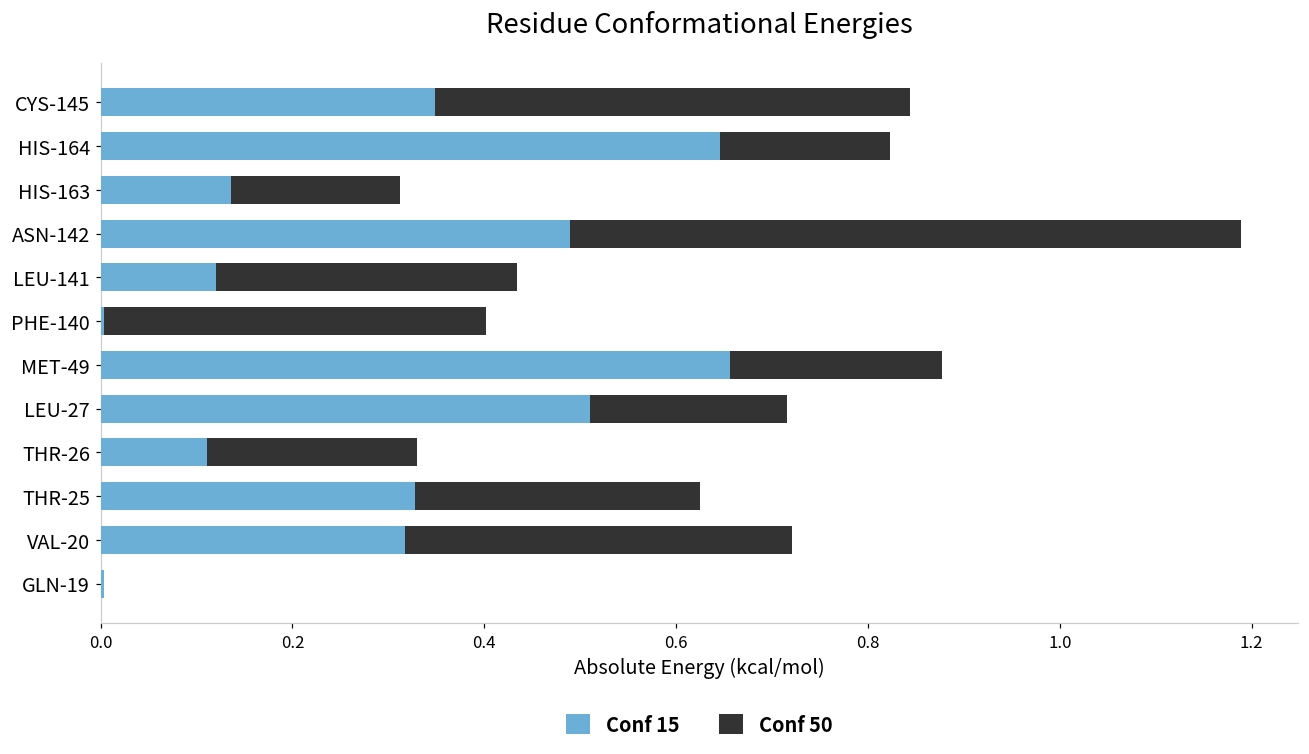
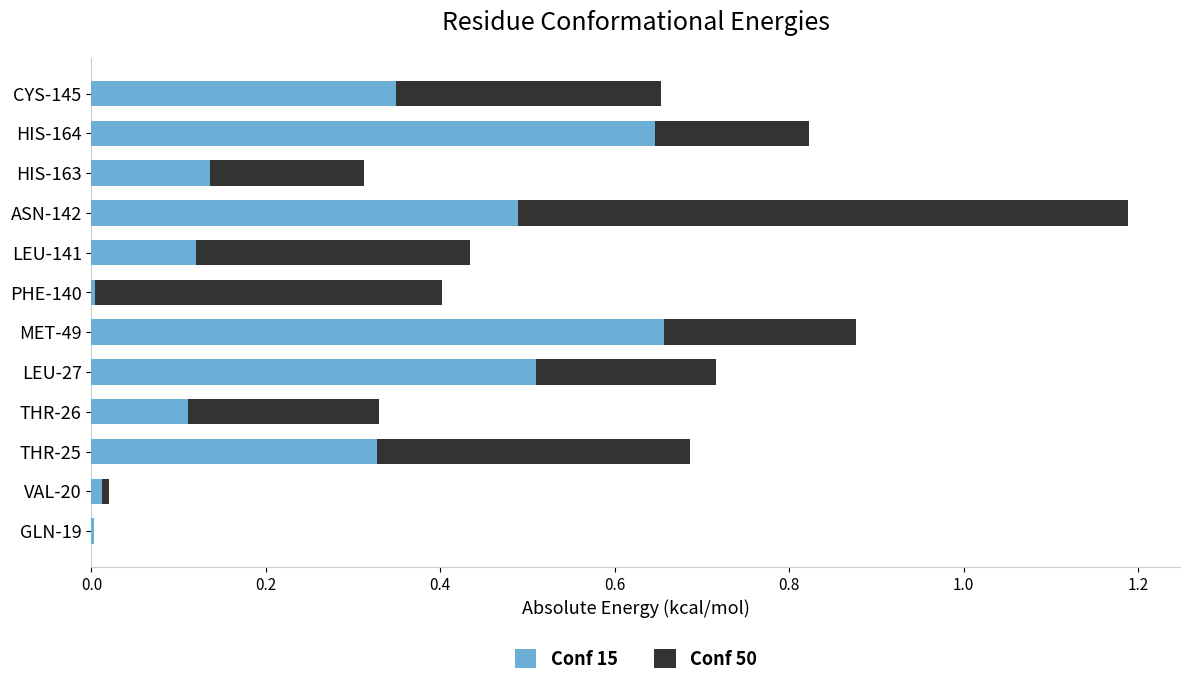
Conf 50, CYS-145: 0.50 -> 0.30
Conf 50, THR-25: 0.30 -> 0.36
Conf 15, VAL-20: 0.32 -> 0.01
Conf 50, VAL-20: 0.40 -> 0.01
